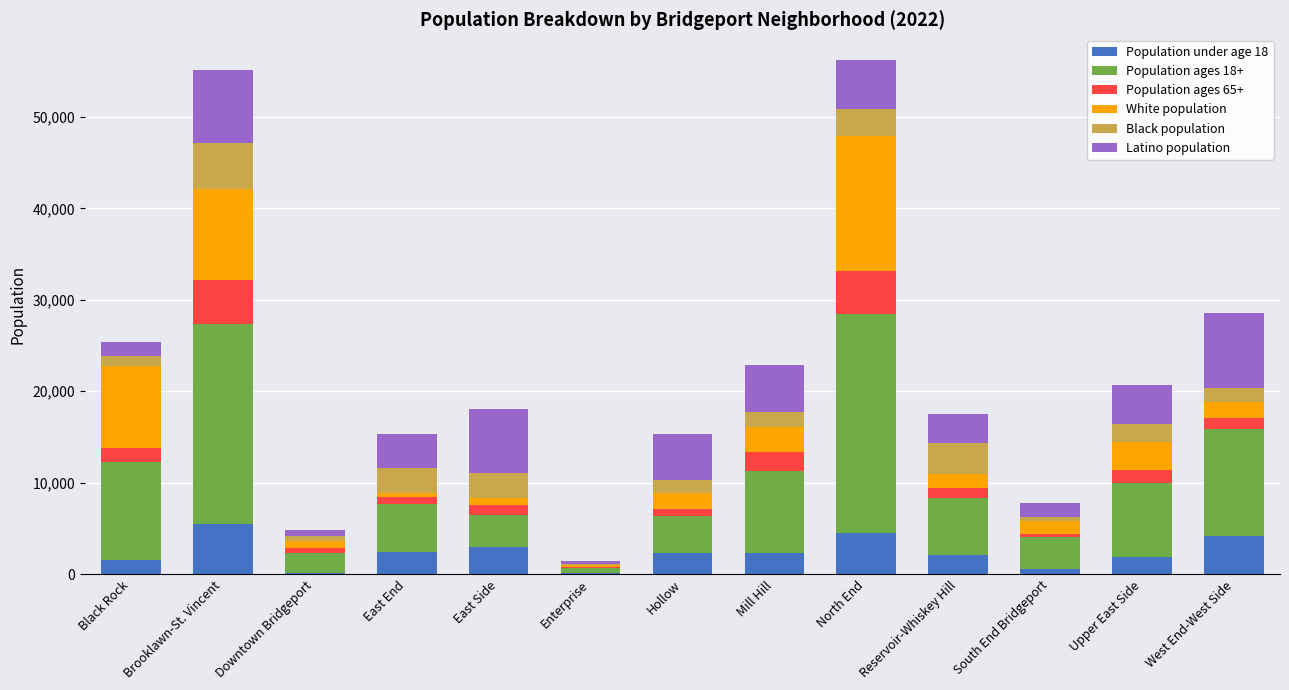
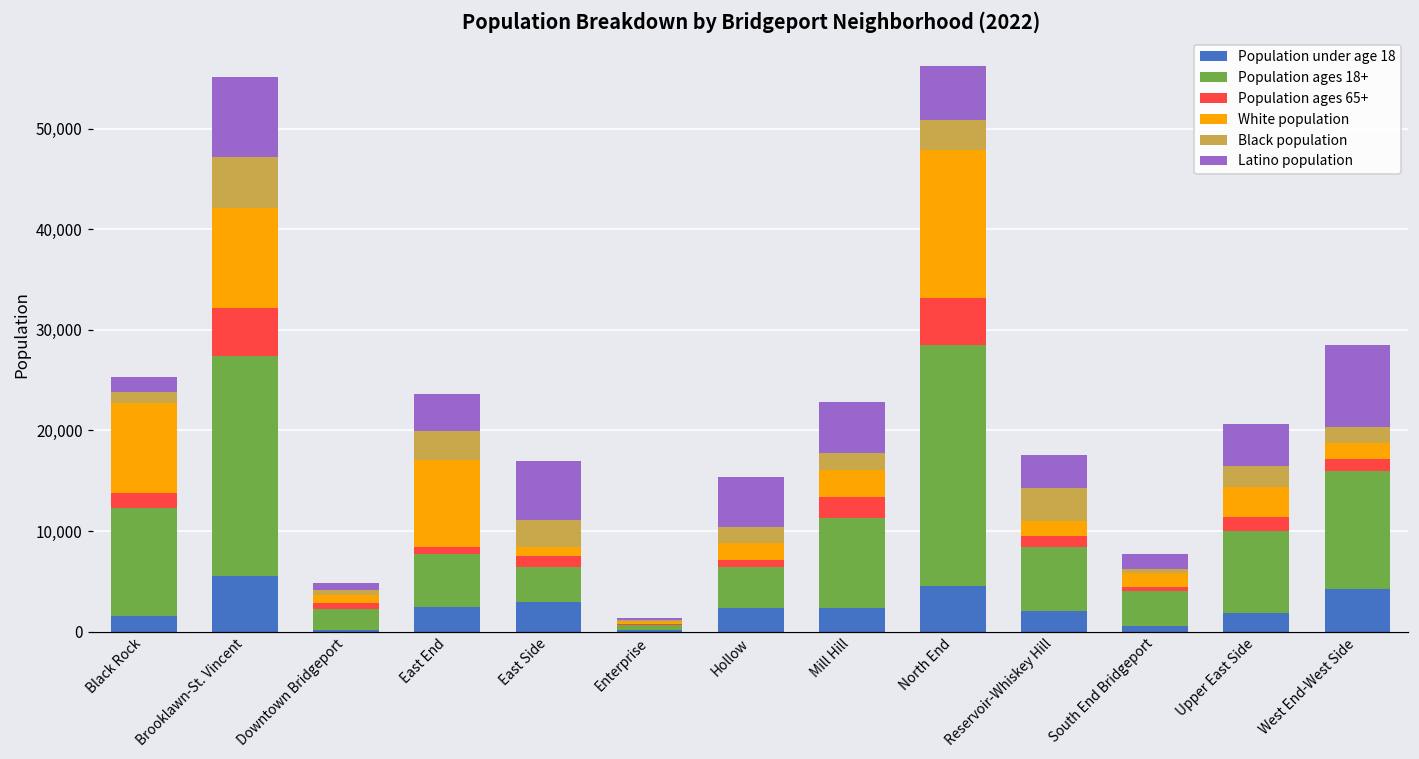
White population, East End: 0 -> 9,000
Latino population, East Side: 7,000 -> 6,000
